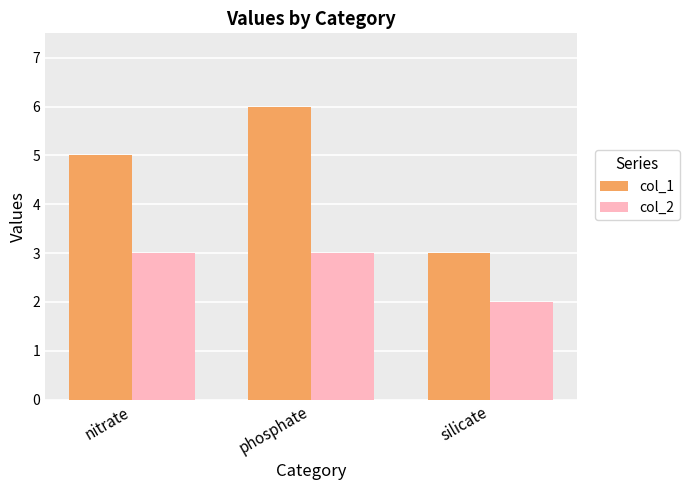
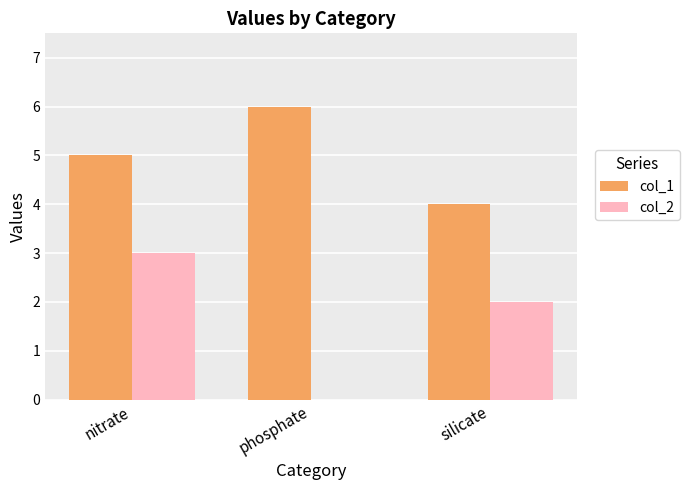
col_2, phosphate: 3 -> 0
col_1, silicate: 3 -> 4
